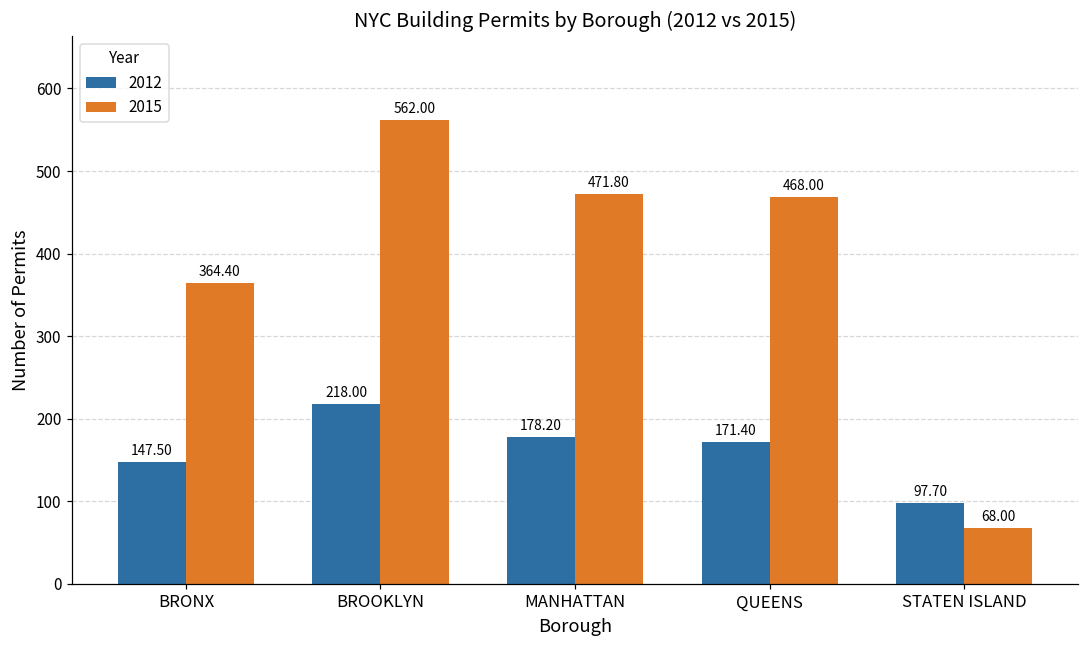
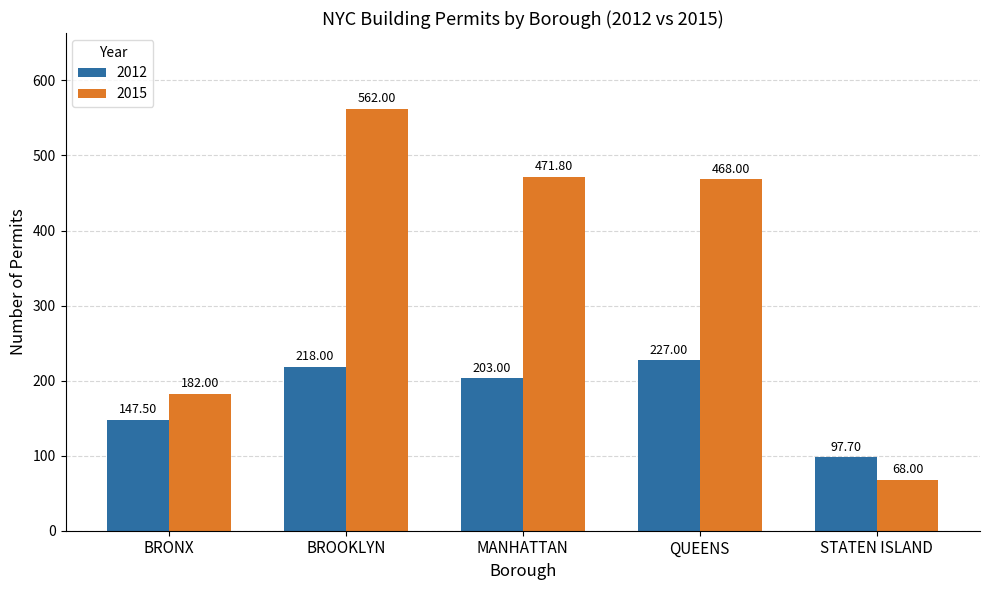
2015, BRONX: 364.40 -> 182.00
2012, MANHATTAN: 178.20 -> 203.00
2012, QUEENS: 171.40 -> 227.00
